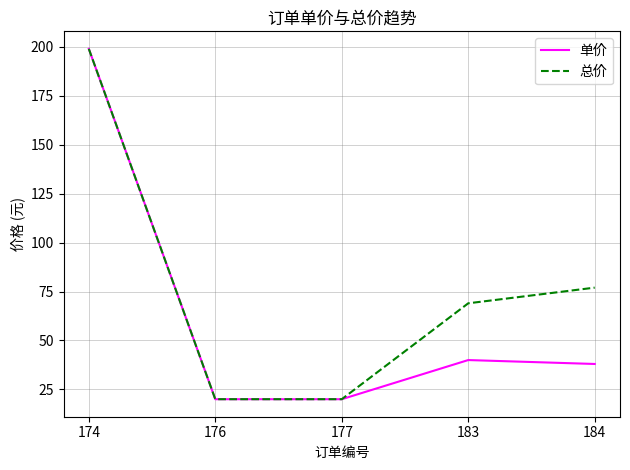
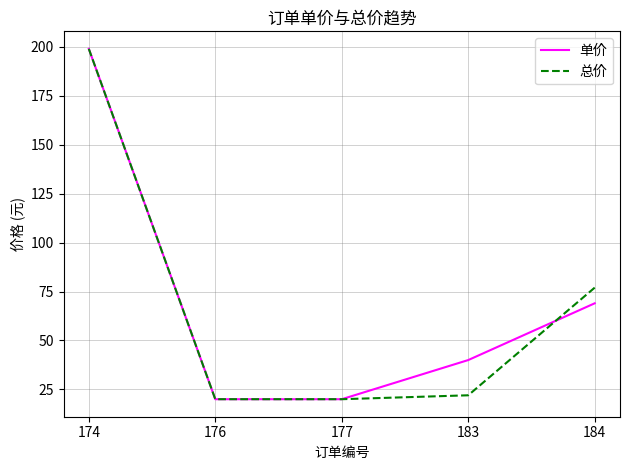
总价, 183: 69 -> 22
单价, 184: 38 -> 69
